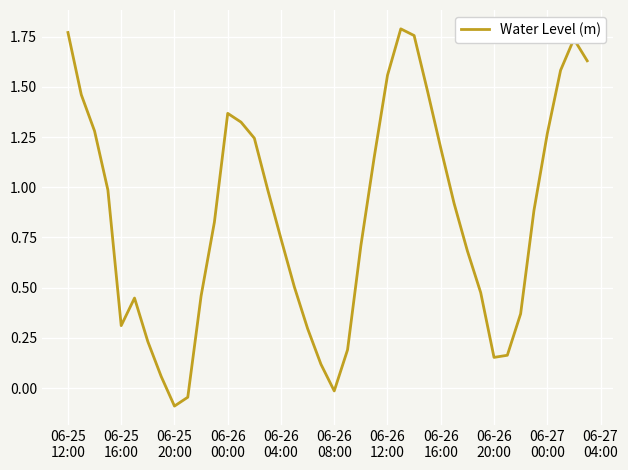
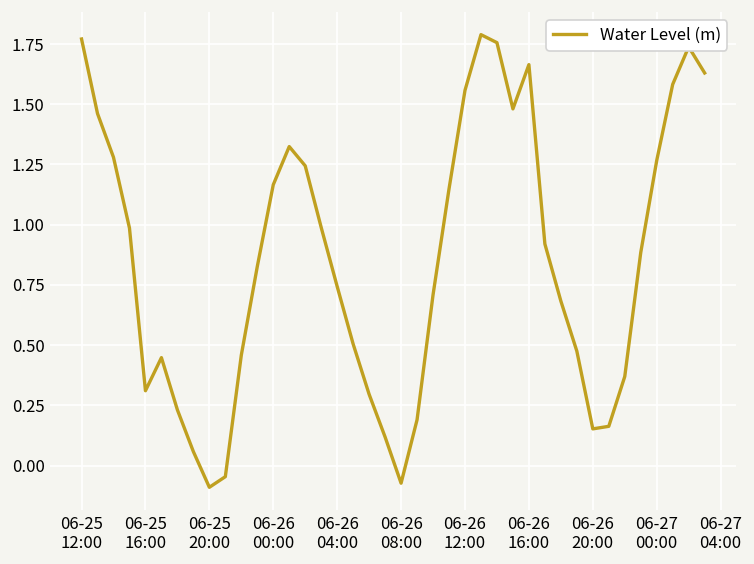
06-26 00:00: 1.37 -> 1.17
06-26 08:00: -0.01 -> -0.07
06-26 16:00: 1.20 -> 1.66
